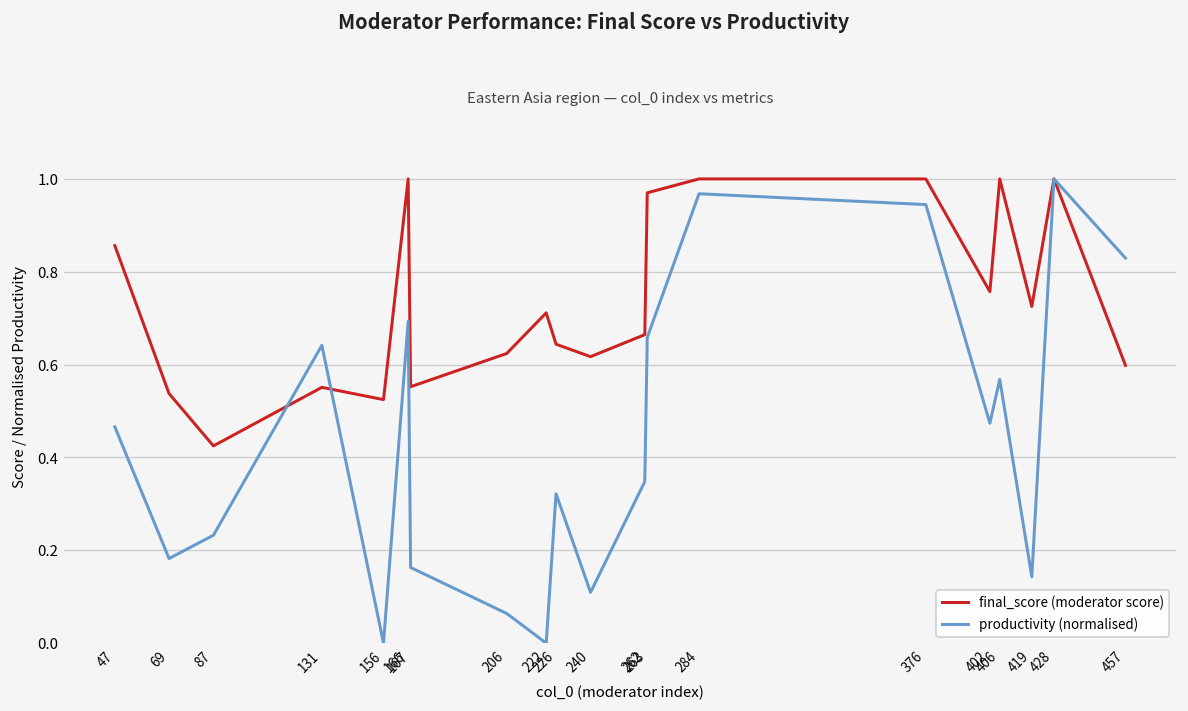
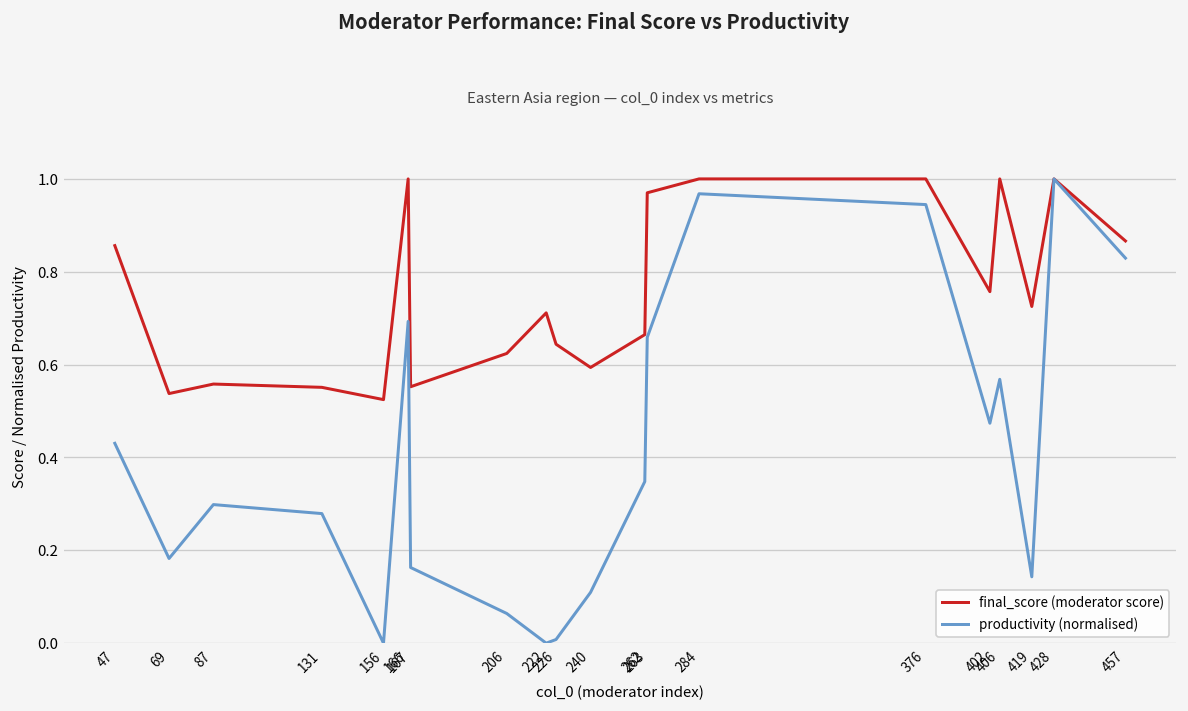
productivity (normalised), 47: 0.47 -> 0.43
final_score (moderator score), 87: 0.42 -> 0.56
productivity (normalised), 87: 0.23 -> 0.30
productivity (normalised), 131: 0.64 -> 0.28
productivity (normalised), 226: 0.32 -> 0.01
final_score (moderator score), 240: 0.62 -> 0.59
final_score (moderator score), 457: 0.60 -> 0.87
